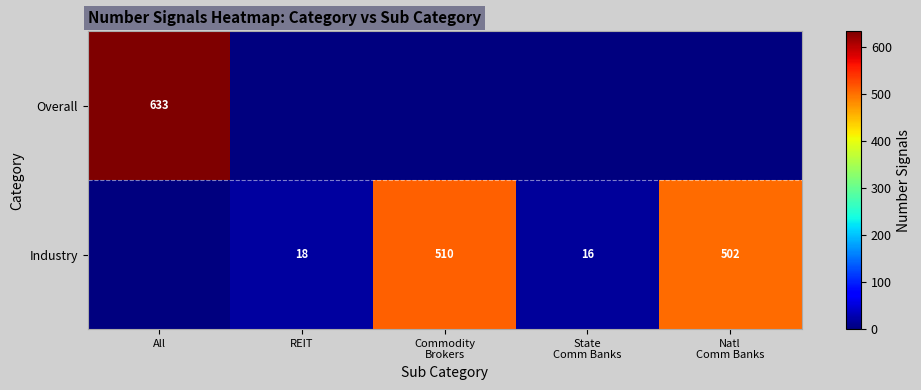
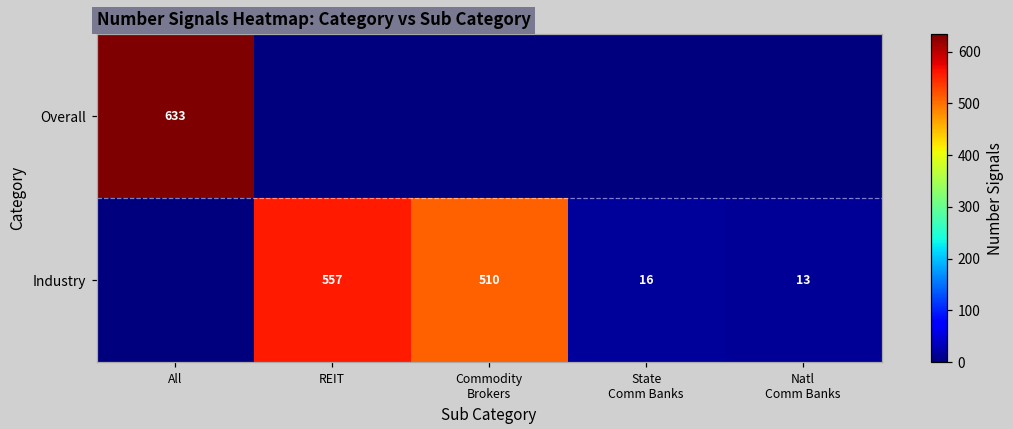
Industry, REIT: 18 -> 557
Industry, Natl Comm Banks: 502 -> 13
